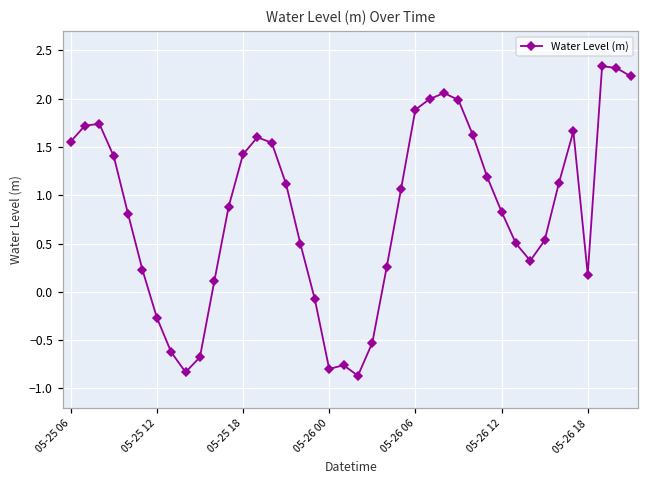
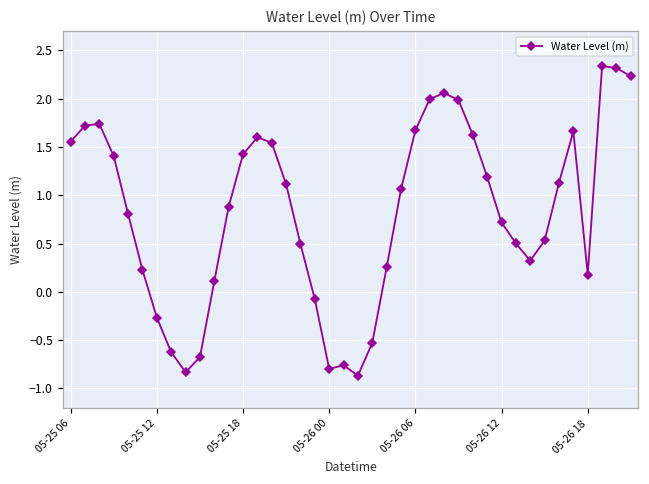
05-26 06: 1.9 -> 1.7
05-26 12: 0.8 -> 0.7
